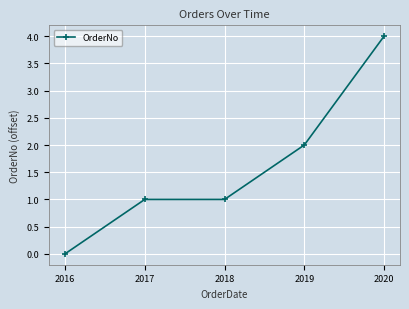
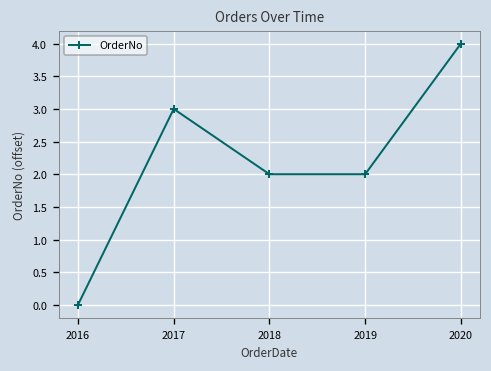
2017: 1.0 -> 3.0
2018: 1.0 -> 2.0
